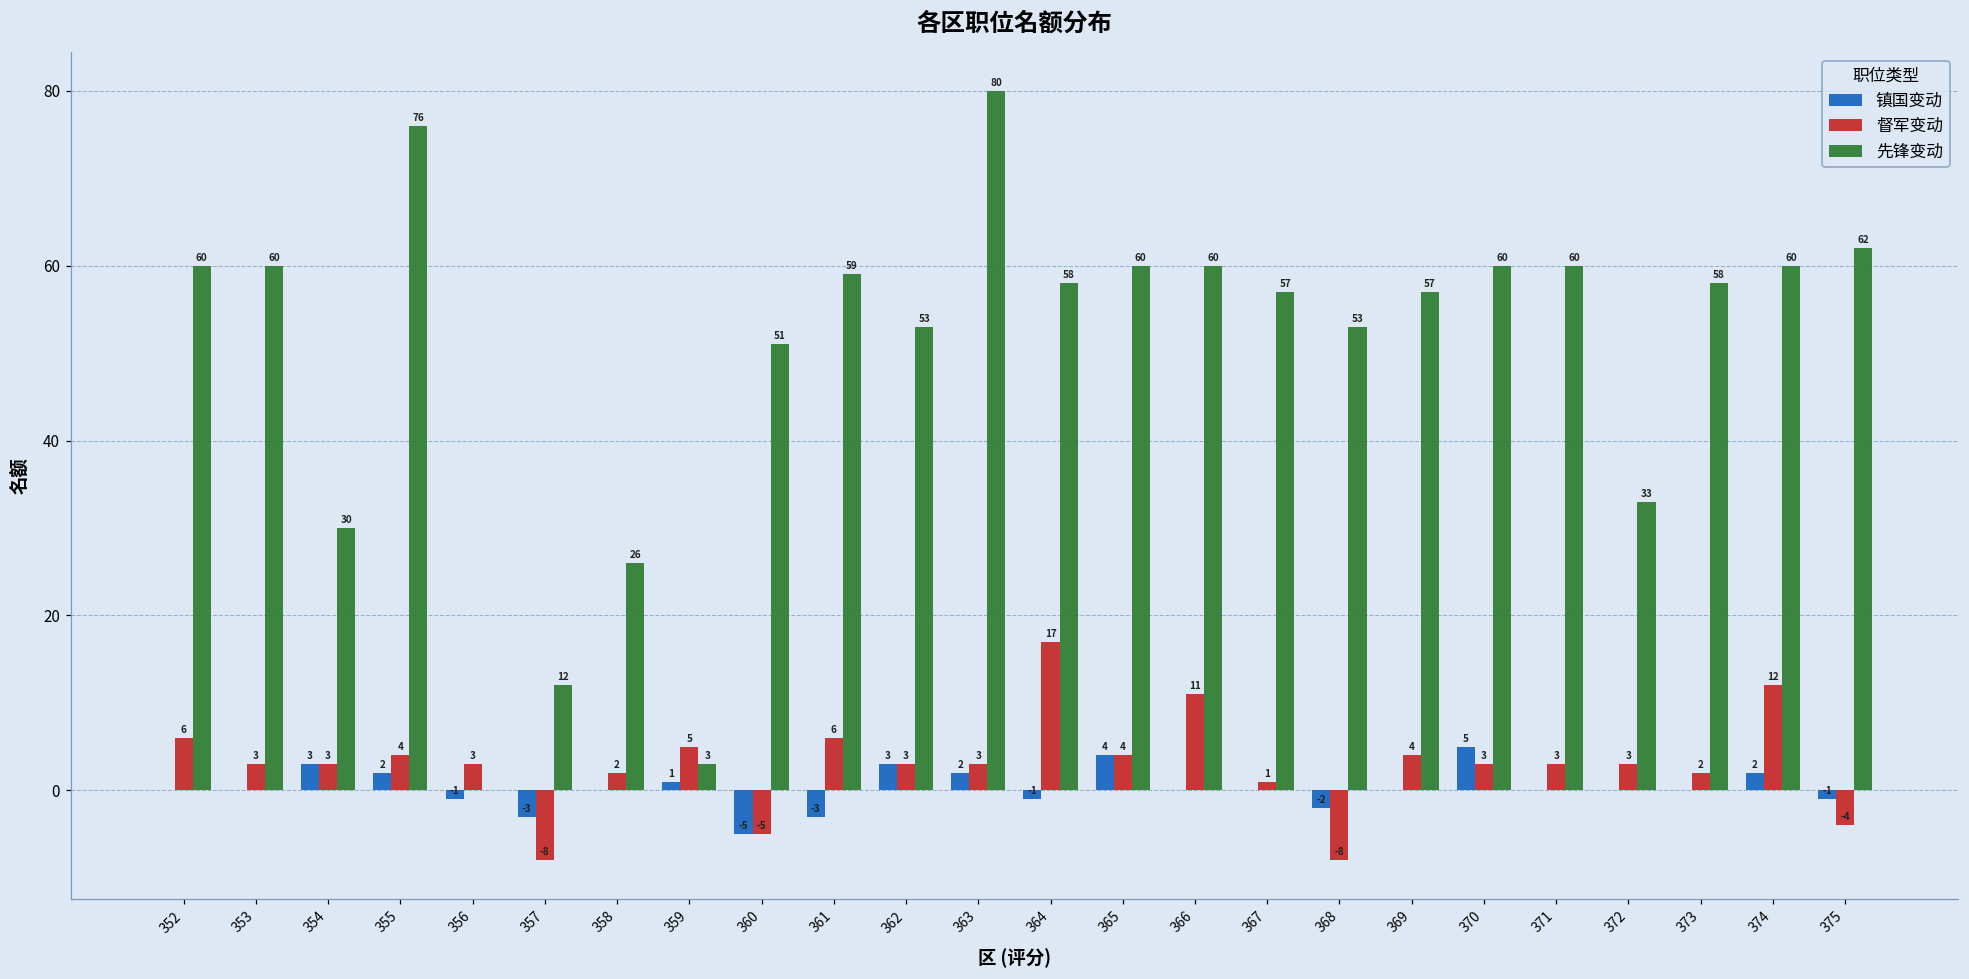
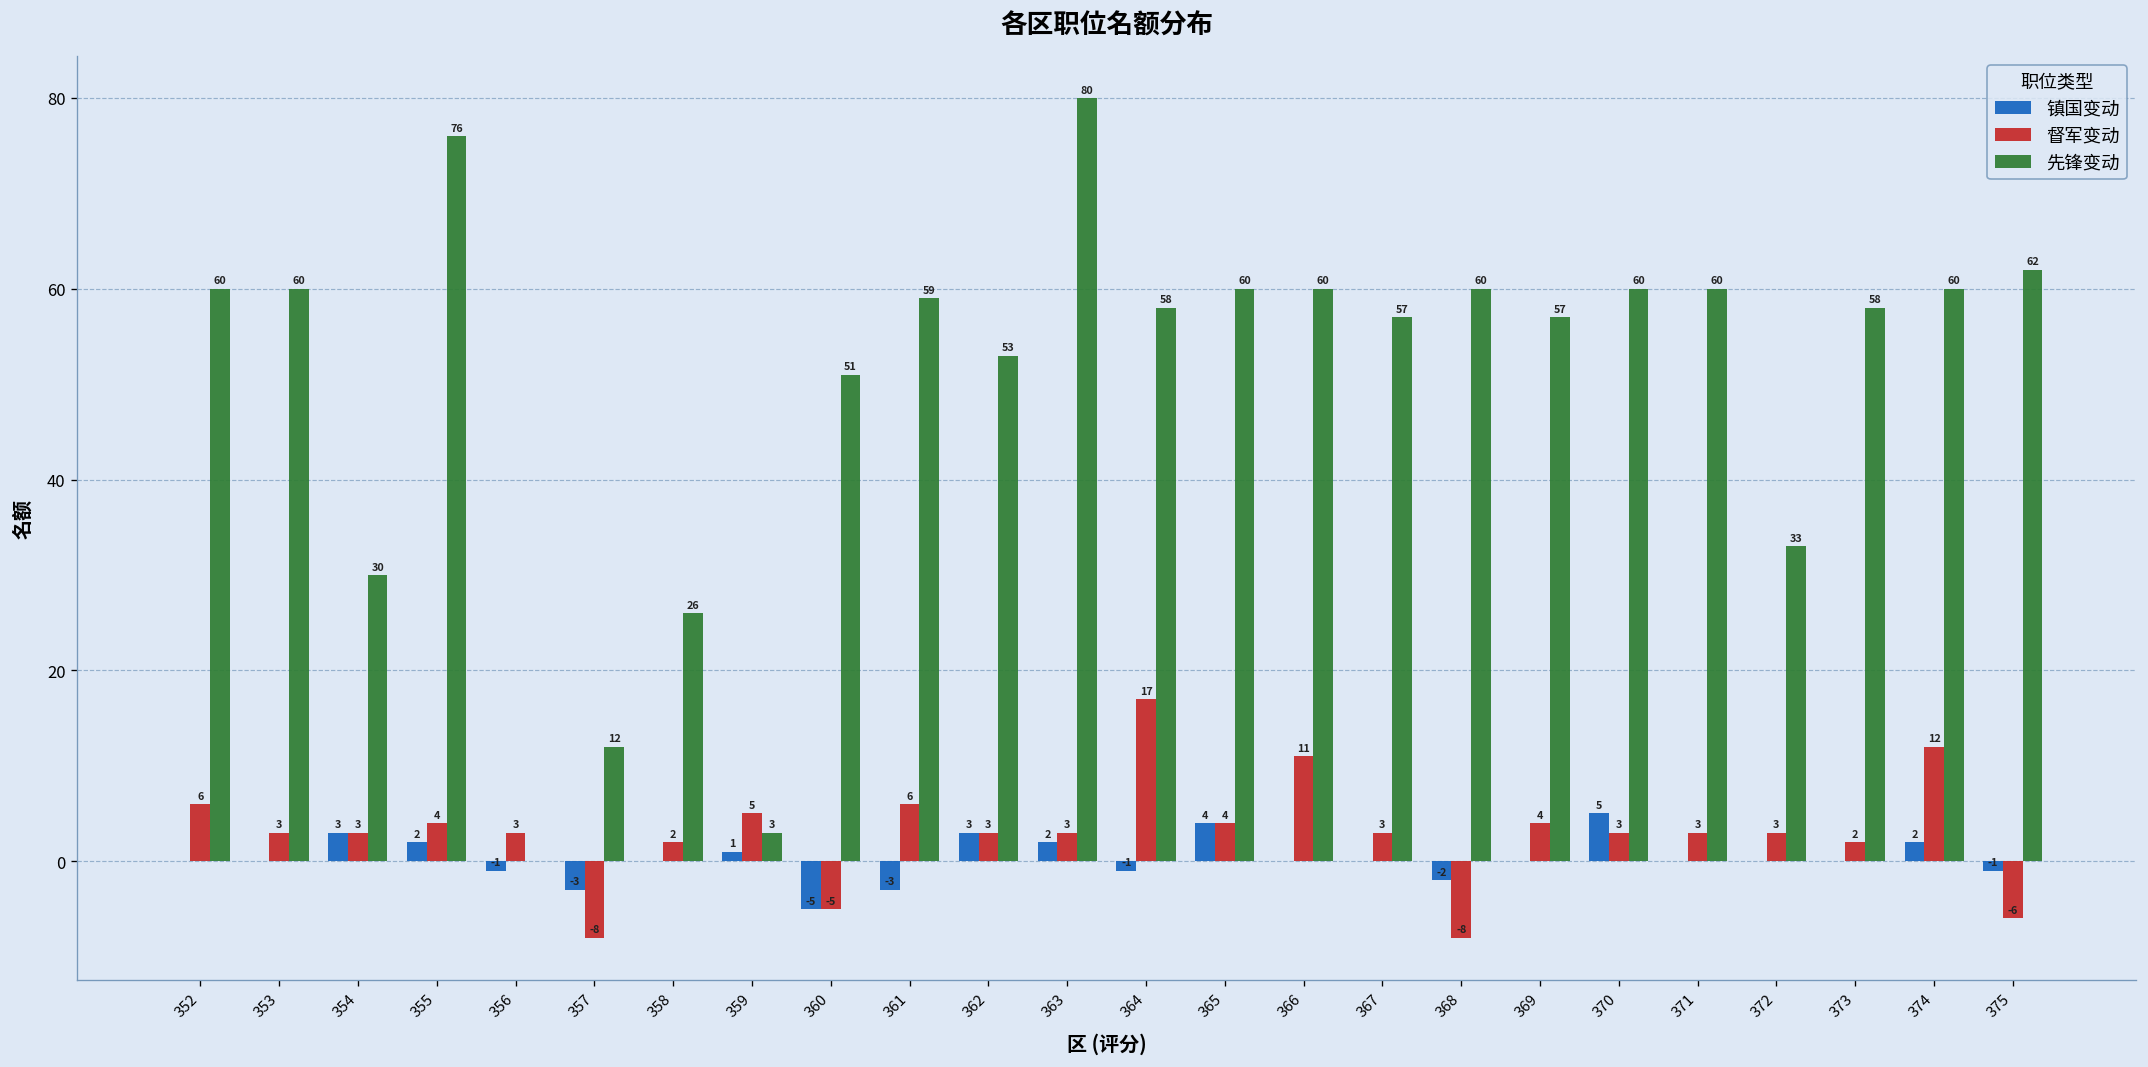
督军变动, 367: 1 -> 3
先锋变动, 368: 53 -> 60
督军变动, 375: -4 -> -6
